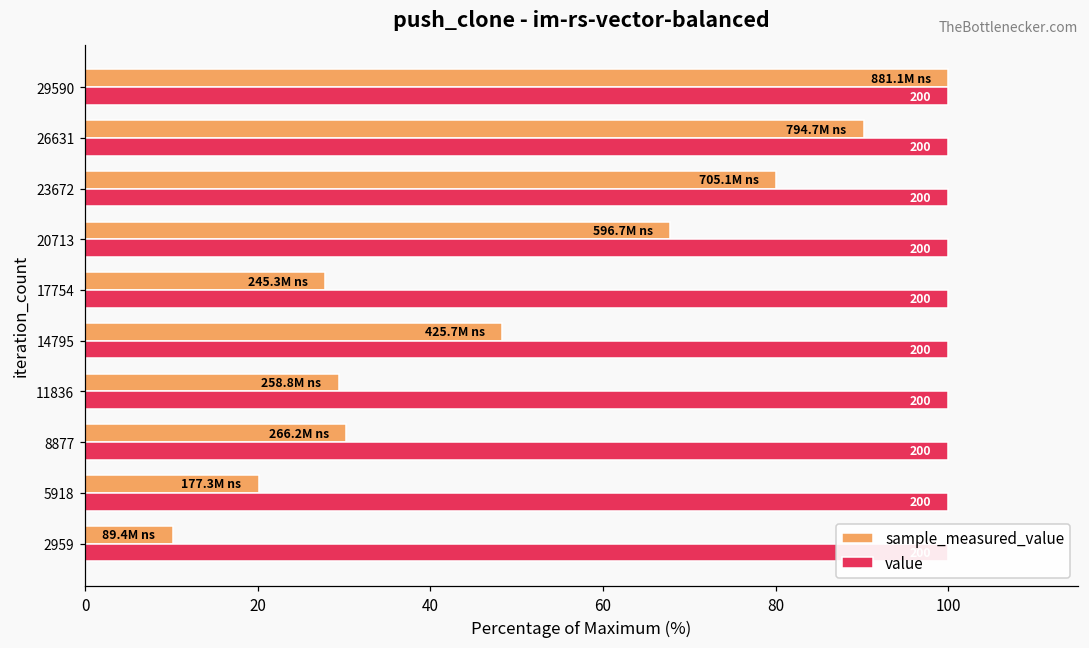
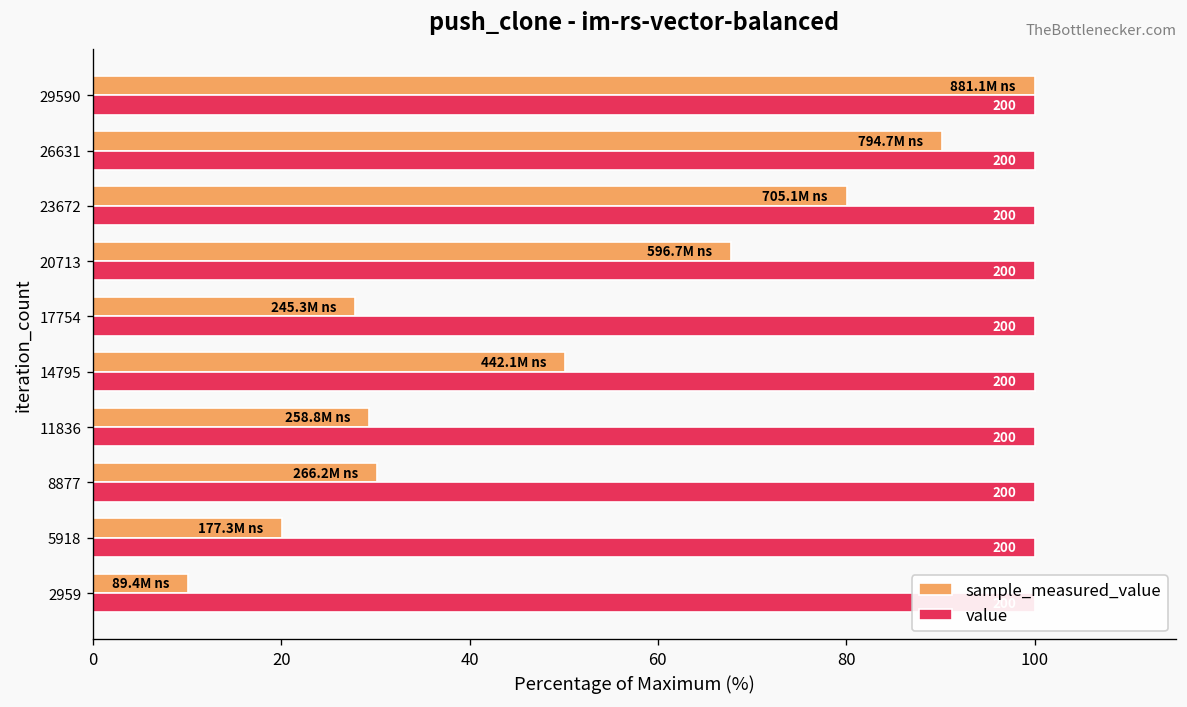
sample_measured_value, 14795: 425.7M -> 442.1M
